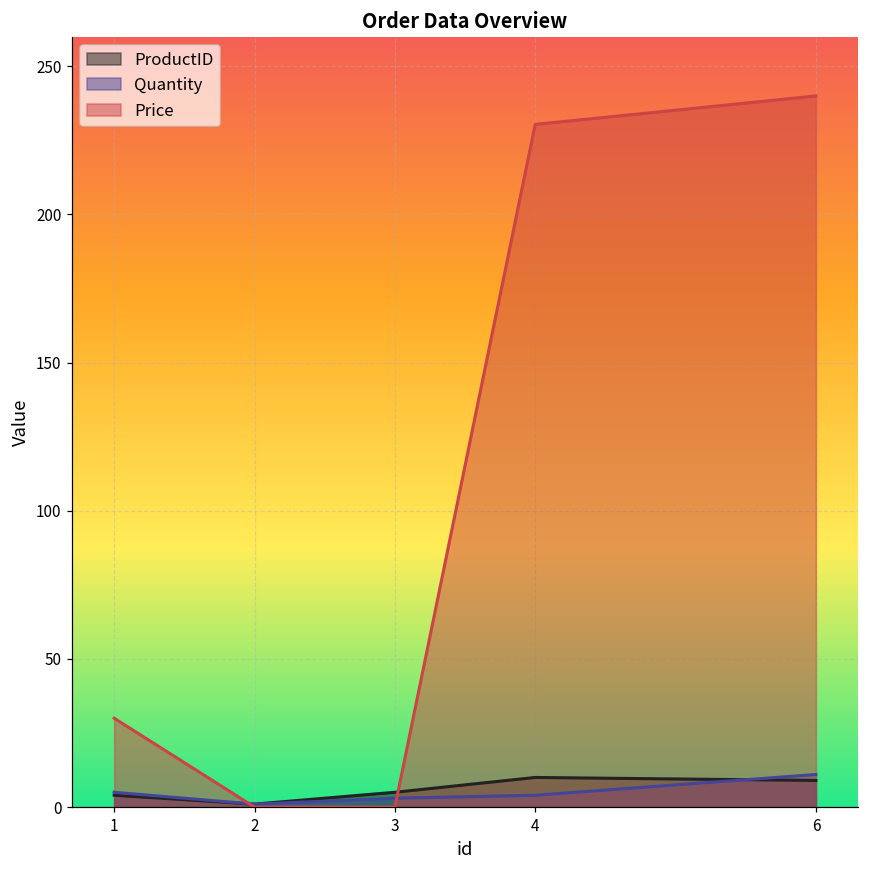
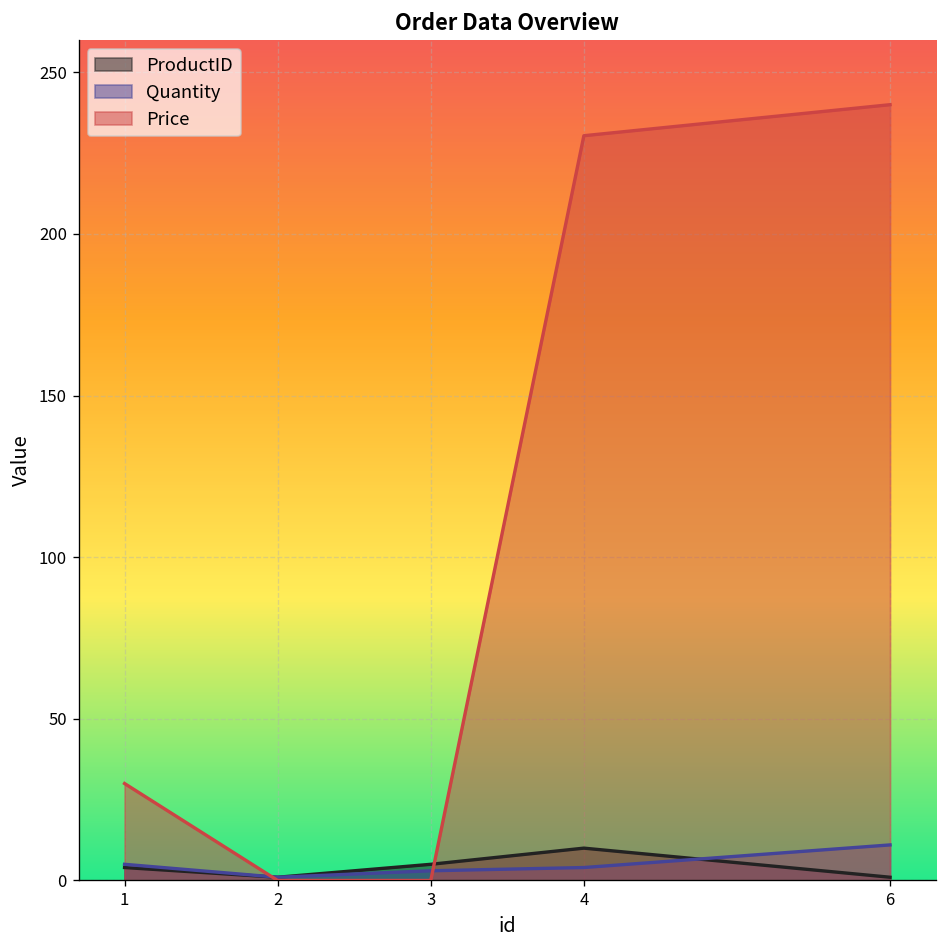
ProductID, 6: 9 -> 1
